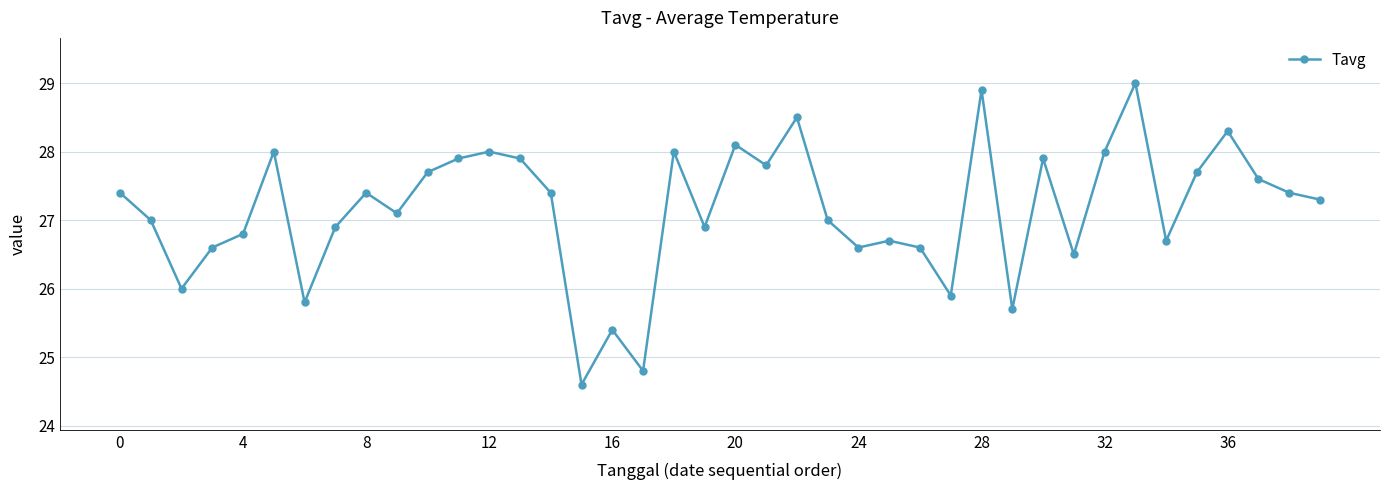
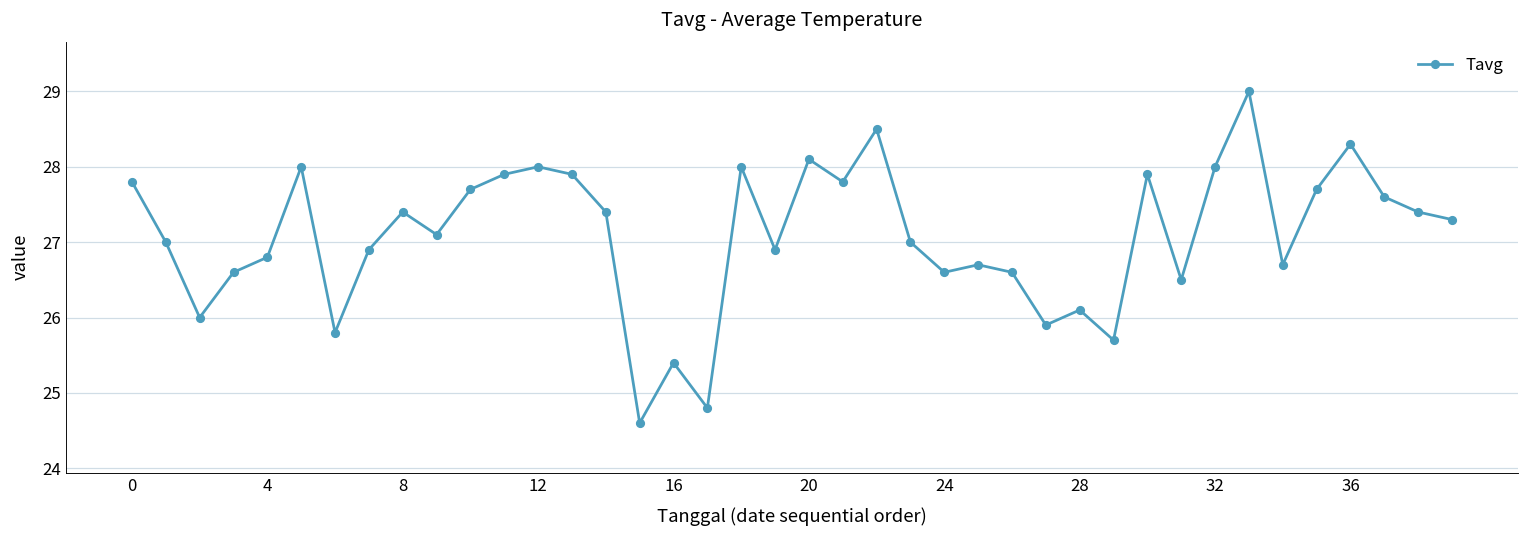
0: 27.4 -> 27.8
28: 28.9 -> 26.1
